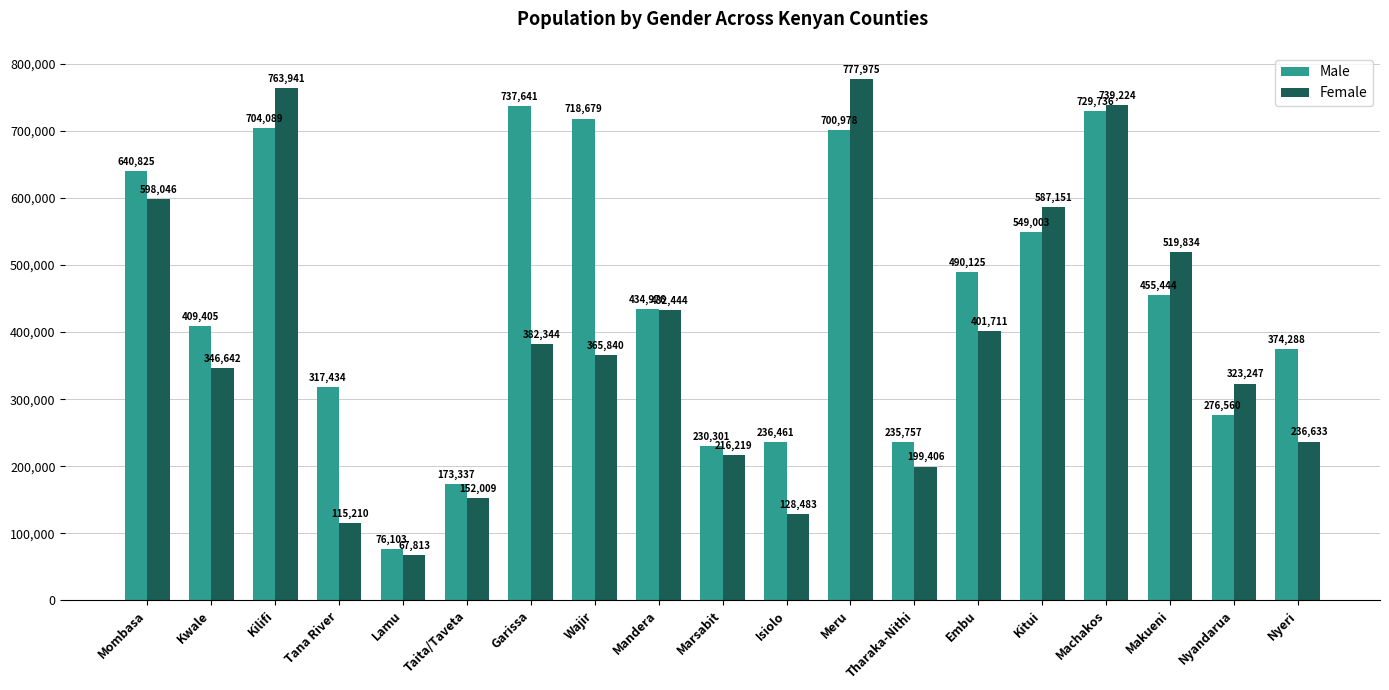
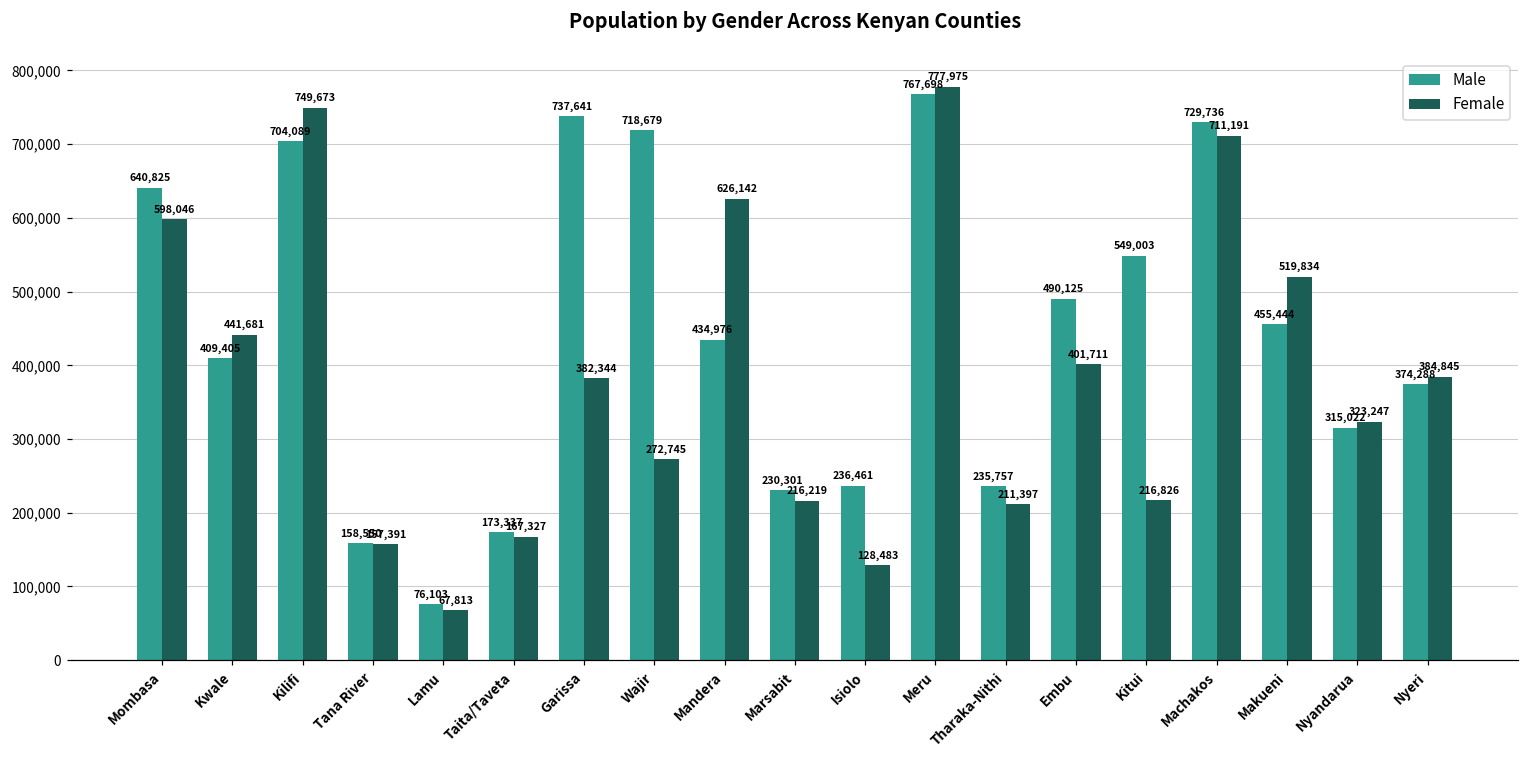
Female, Kwale: 346,642 -> 441,681
Female, Kilifi: 763,941 -> 749,673
Male, Tana River: 317,434 -> 158,550
Female, Tana River: 115,210 -> 157,391
Female, Taita/Taveta: 152,009 -> 167,327
Female, Wajir: 365,840 -> 272,745
Female, Mandera: 432,444 -> 626,142
Male, Meru: 700,978 -> 767,698
Female, Tharaka-Nithi: 199,406 -> 211,397
Female, Kitui: 587,151 -> 216,826
Female, Machakos: 739,224 -> 711,191
Male, Nyandarua: 276,560 -> 315,022
Female, Nyeri: 236,633 -> 384,845
